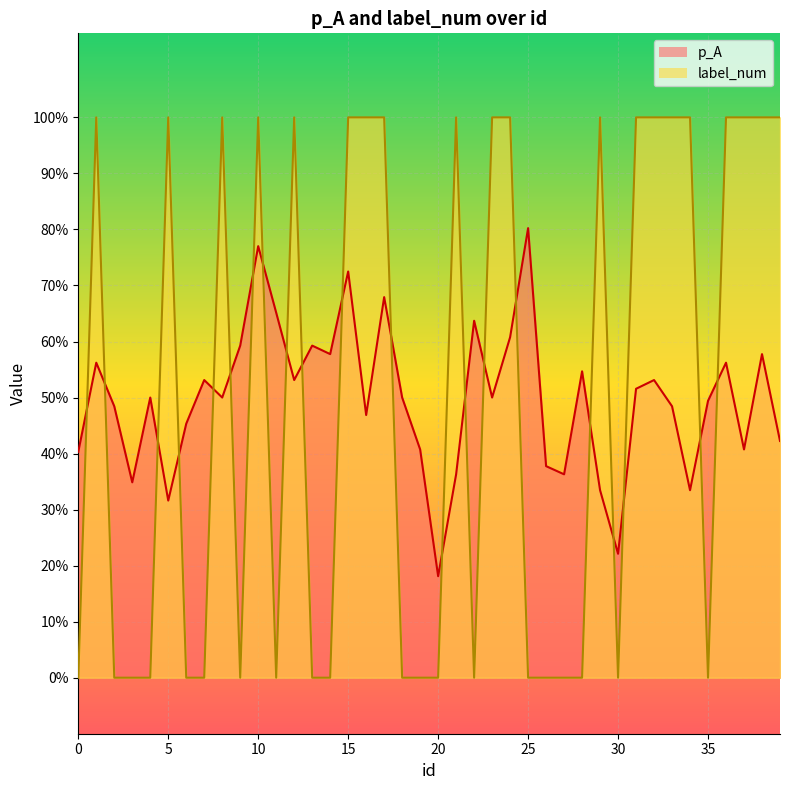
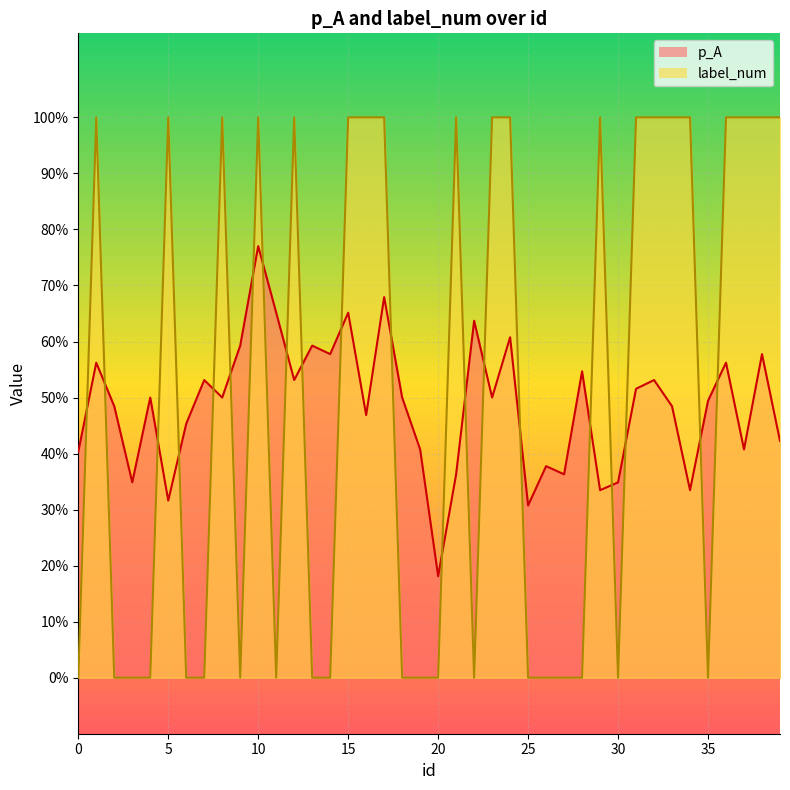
p_A, 15: 72% -> 65%
p_A, 25: 80% -> 31%
p_A, 30: 22% -> 35%
